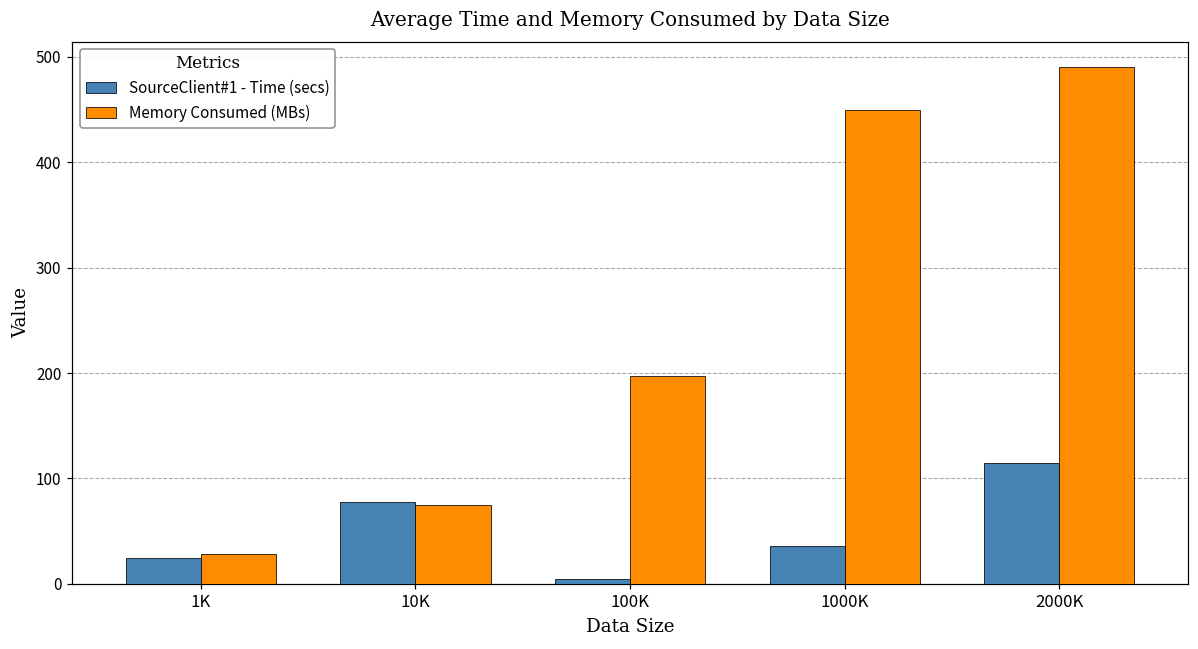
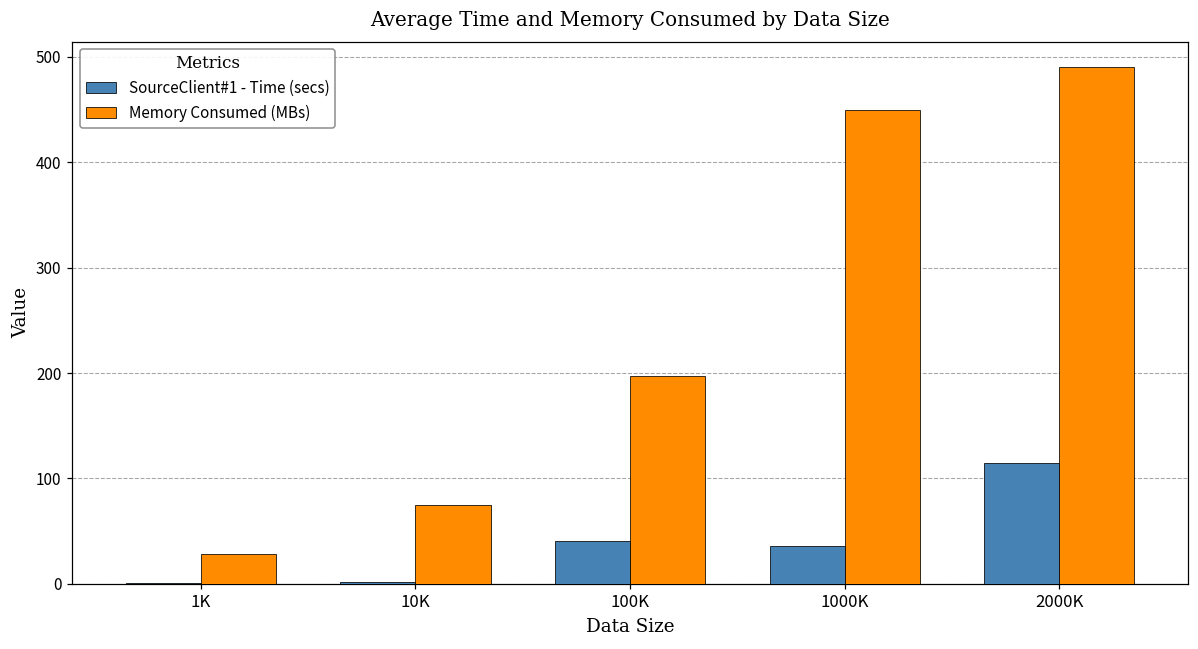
SourceClient#1 - Time (secs), 1K: 20 -> 0
SourceClient#1 - Time (secs), 10K: 80 -> 0
SourceClient#1 - Time (secs), 100K: 0 -> 40
